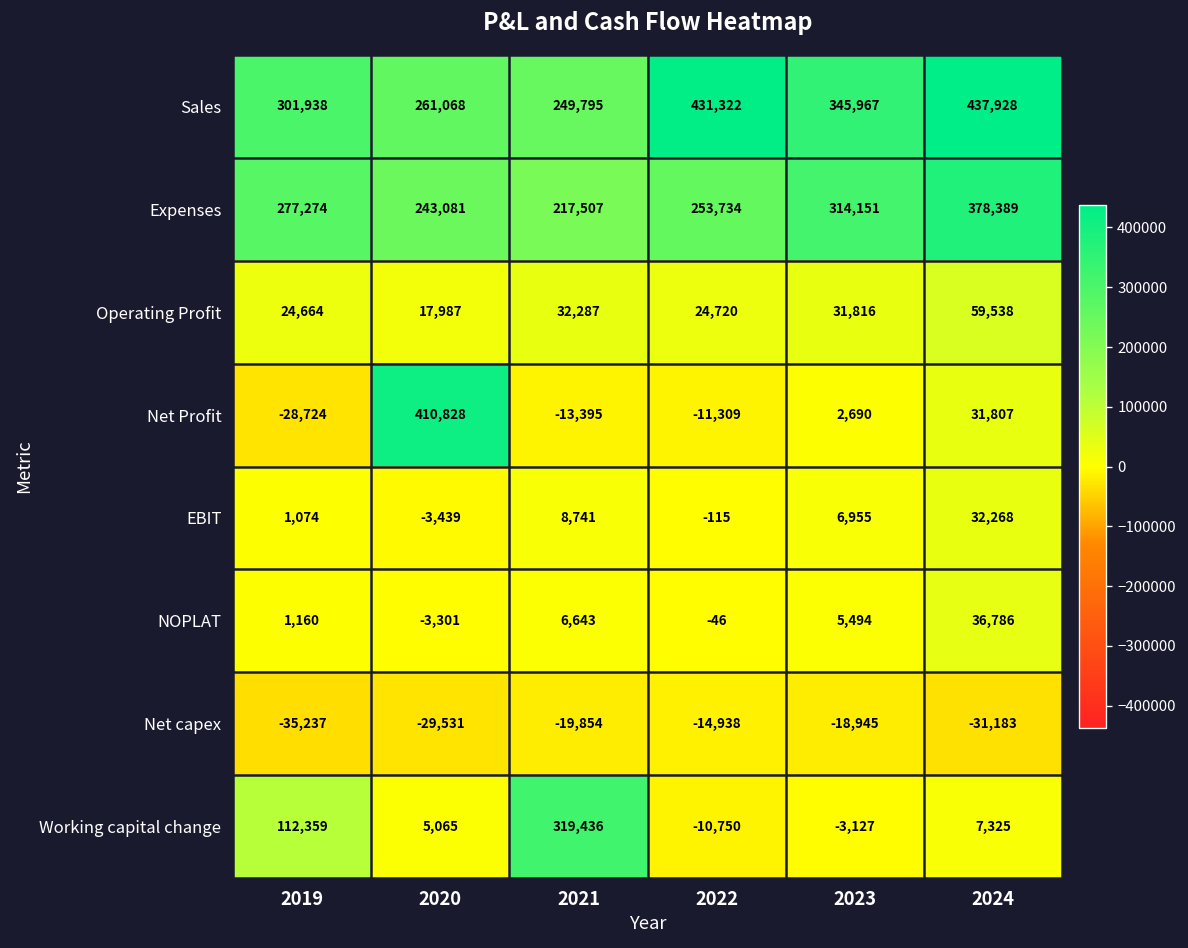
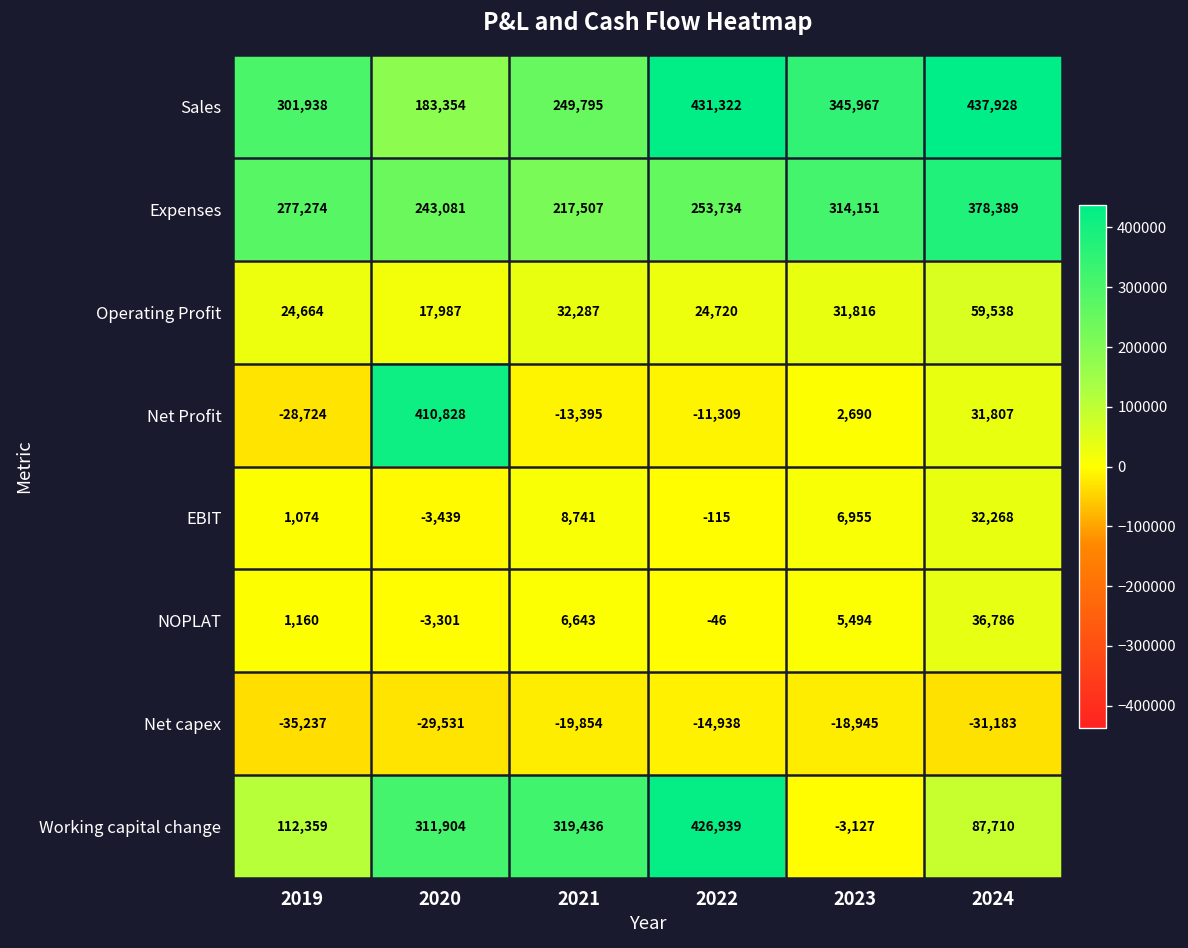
Sales, 2020: 261,068 -> 183,354
Working capital change, 2020: 5,065 -> 311,904
Working capital change, 2022: -10,750 -> 426,939
Working capital change, 2024: 7,325 -> 87,710
